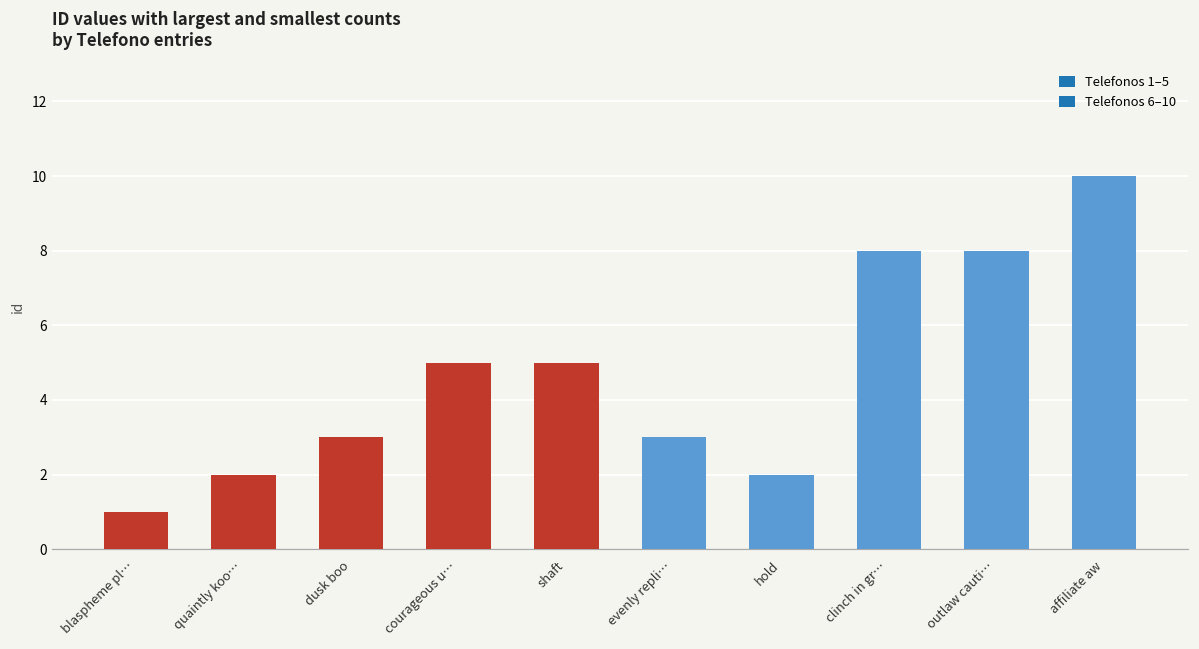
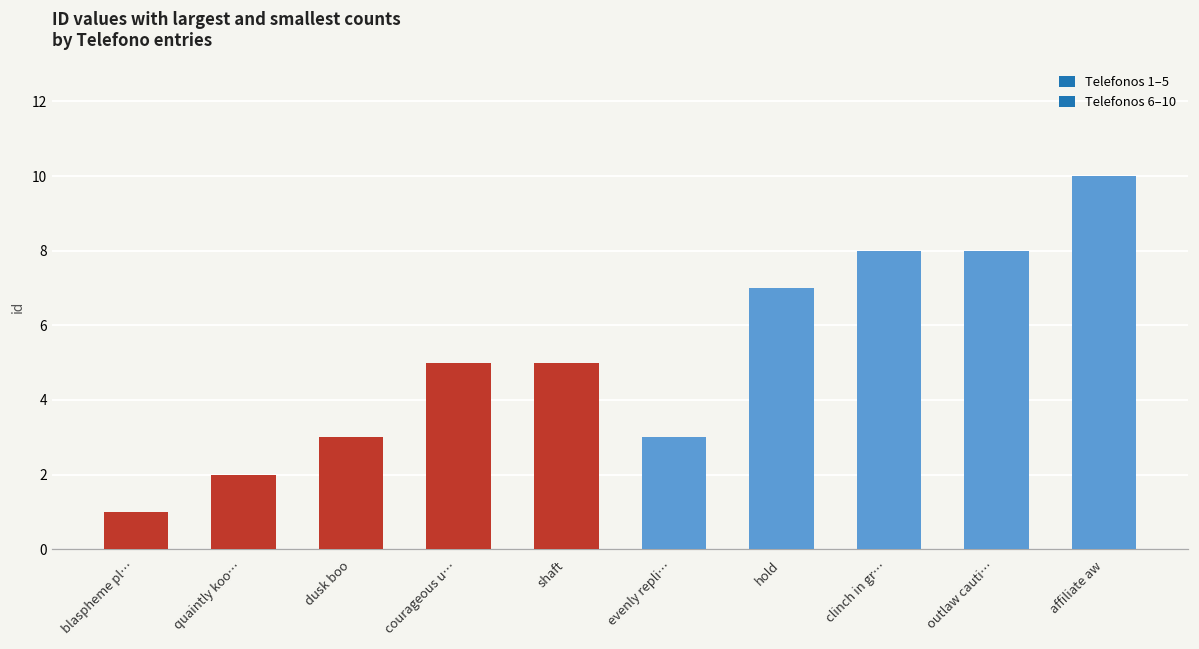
hold: 2 -> 7
